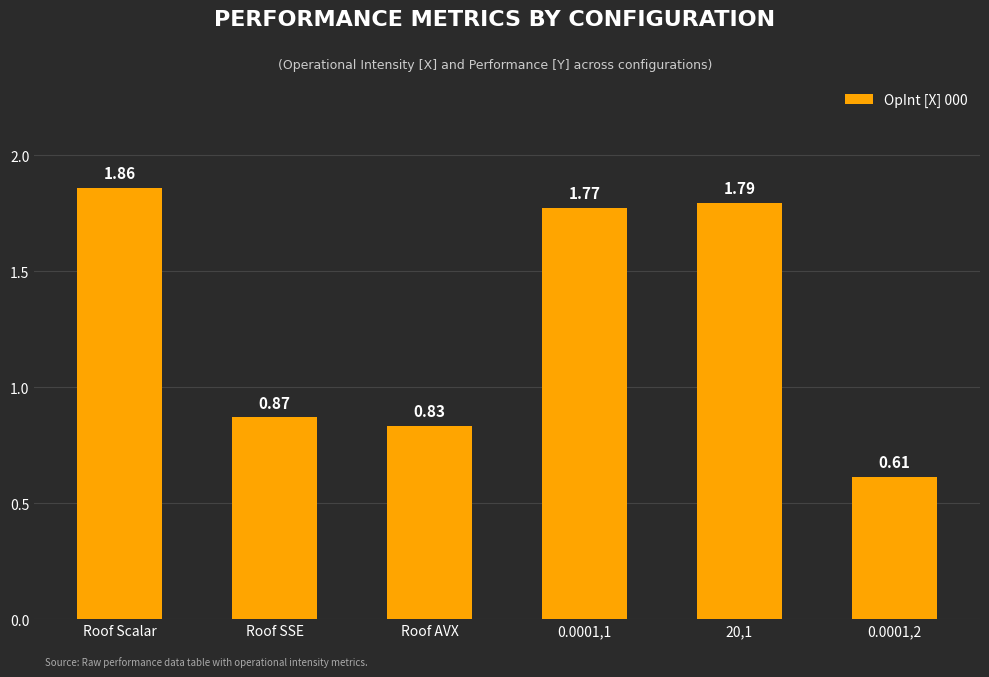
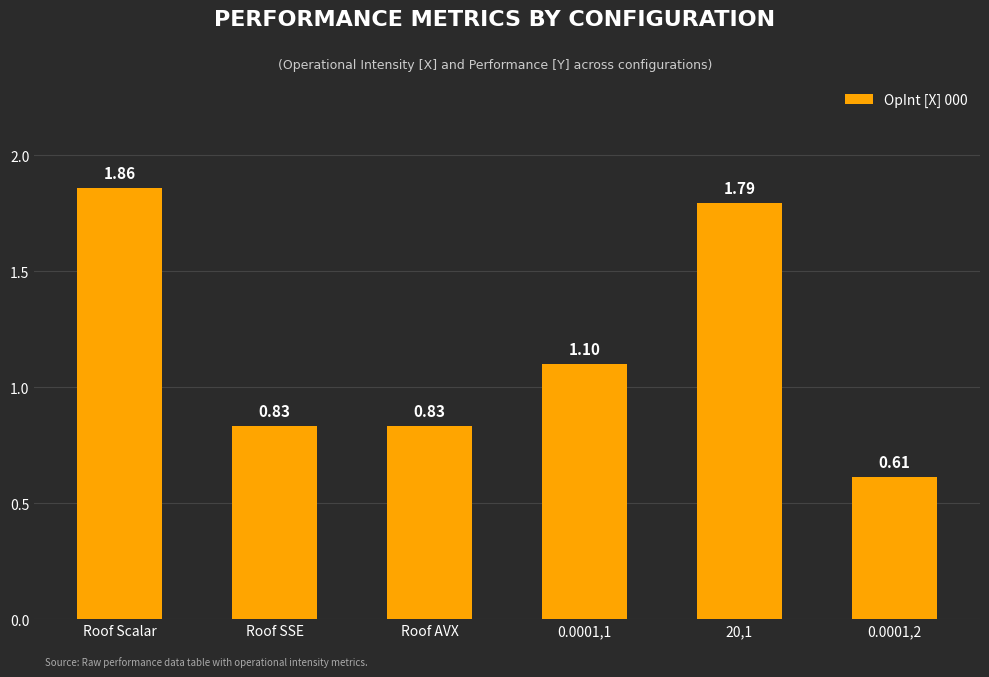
Roof SSE: 0.87 -> 0.83
0.0001,1: 1.77 -> 1.10
